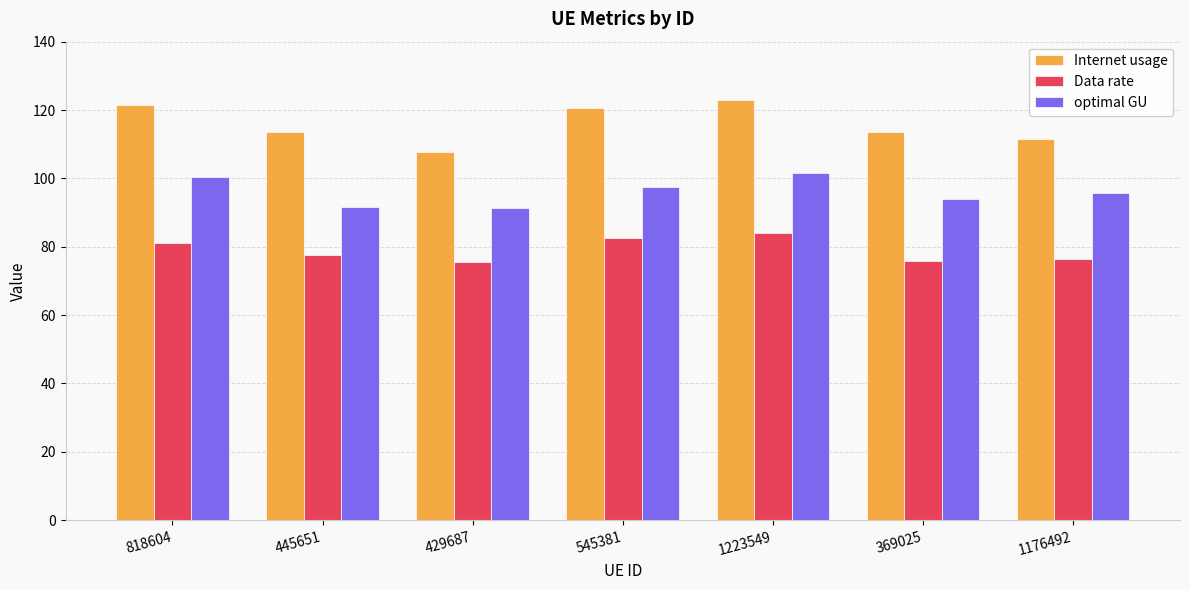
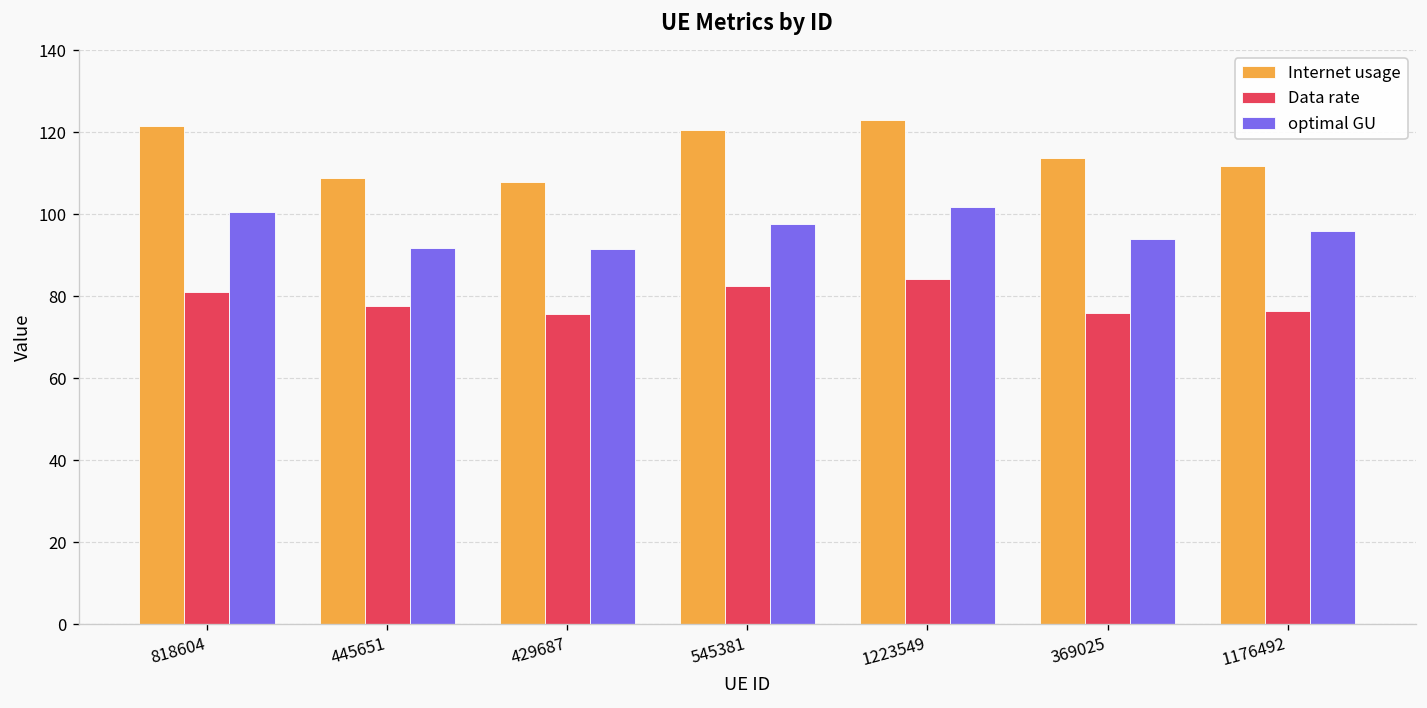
Internet usage, 445651: 114 -> 109
